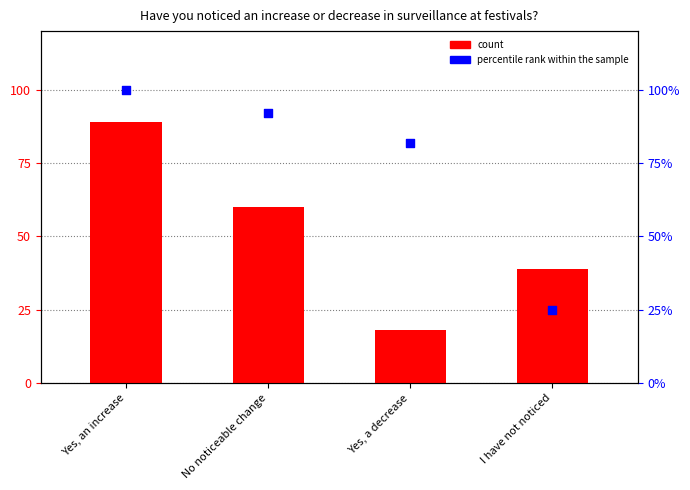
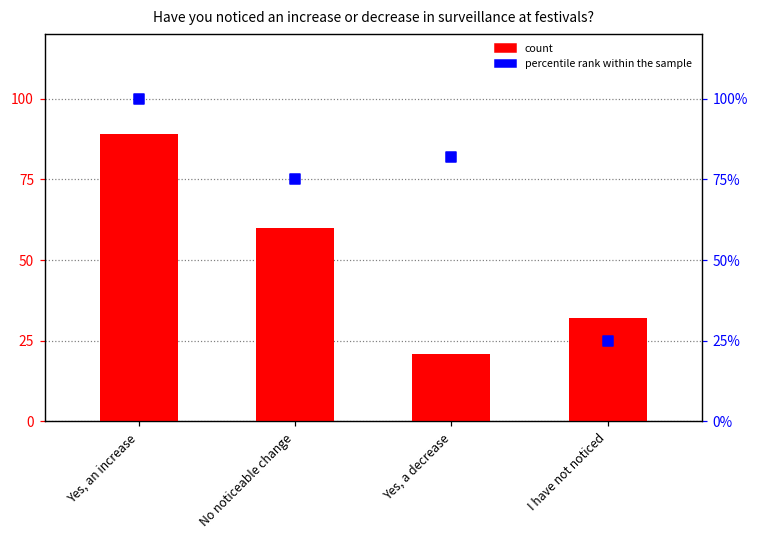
count, Yes, a decrease: 18 -> 21
count, I have not noticed: 39 -> 32
percentile rank within the sample, No noticeable change: 92% -> 75%
